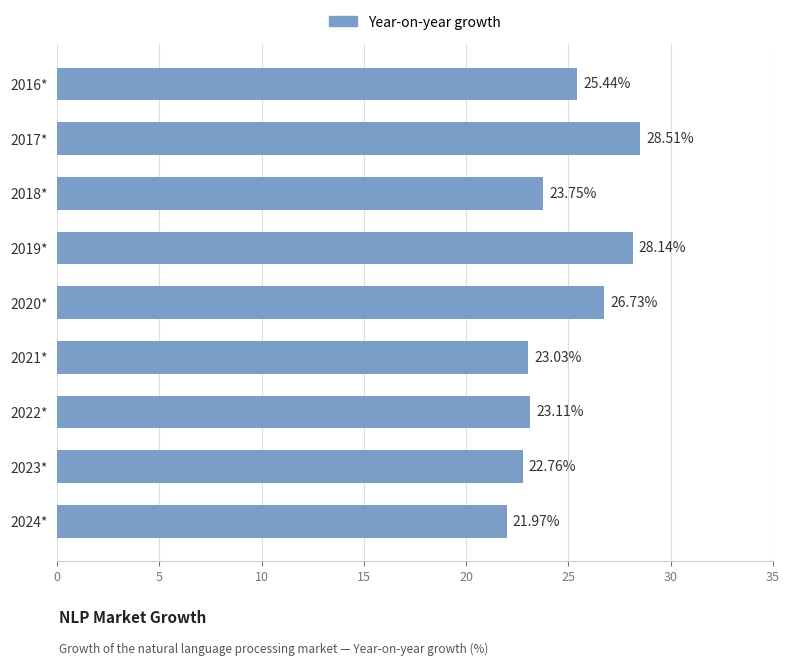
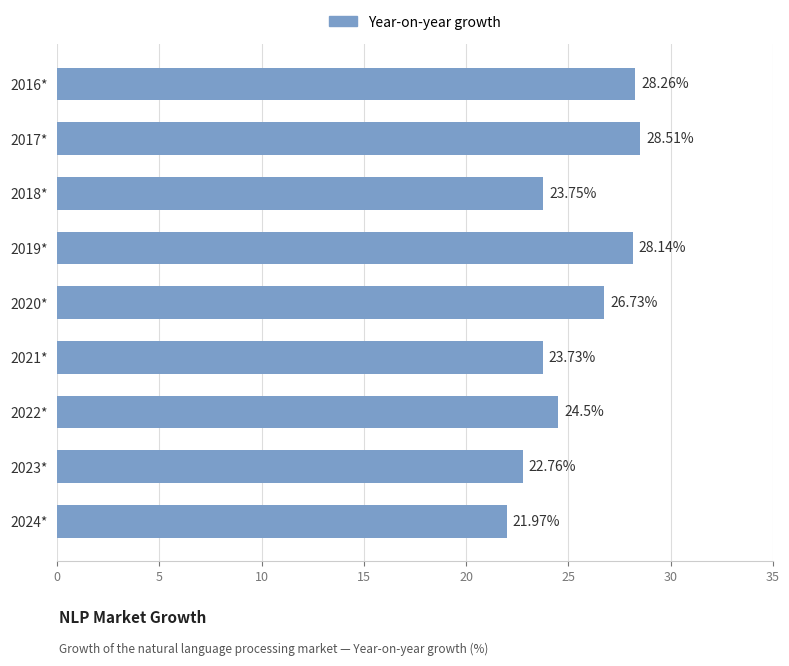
2016*: 25.44% -> 28.26%
2021*: 23.03% -> 23.73%
2022*: 23.11% -> 24.5%
